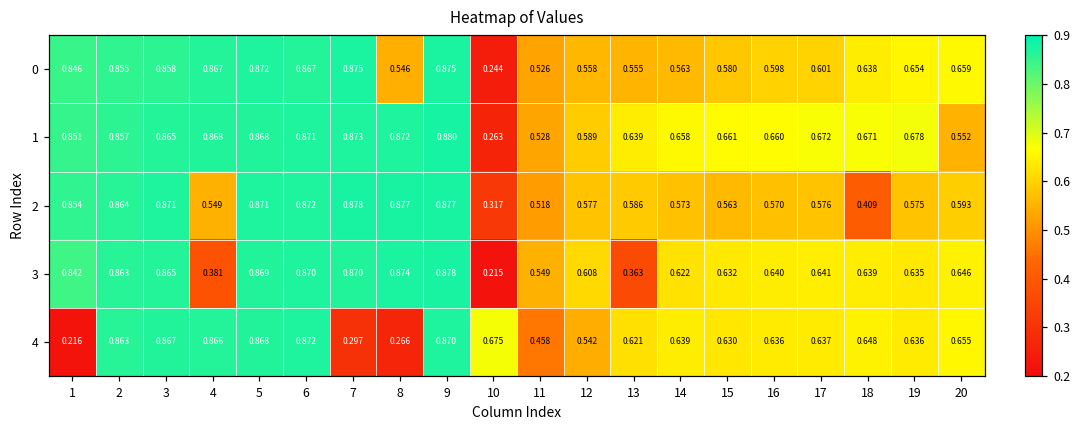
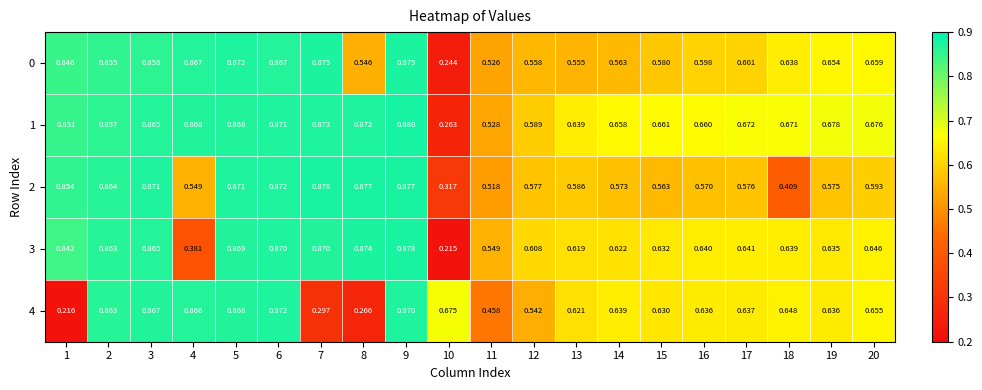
1, 20: 0.552 -> 0.676
3, 13: 0.363 -> 0.619
